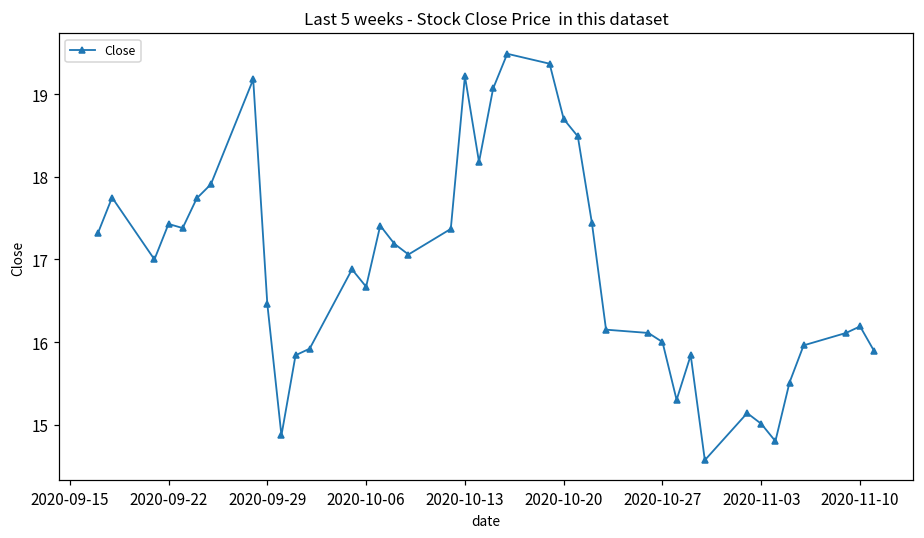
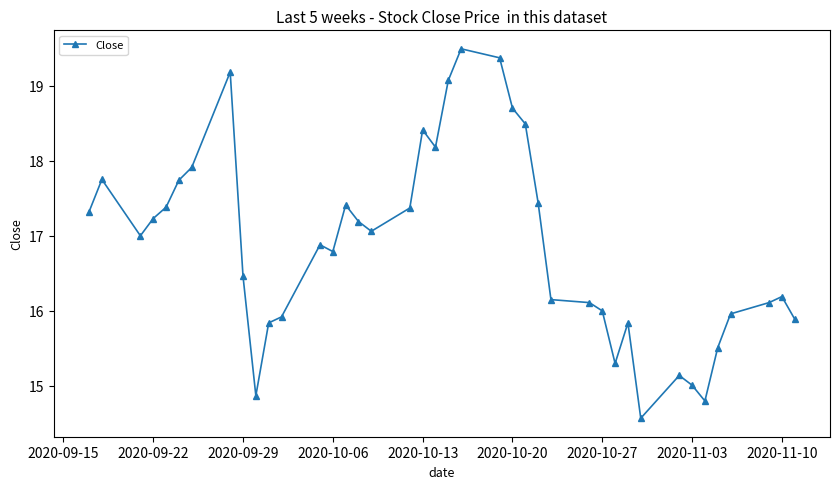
2020-09-22: 17.4 -> 17.2
2020-10-06: 16.7 -> 16.8
2020-10-13: 19.2 -> 18.4
